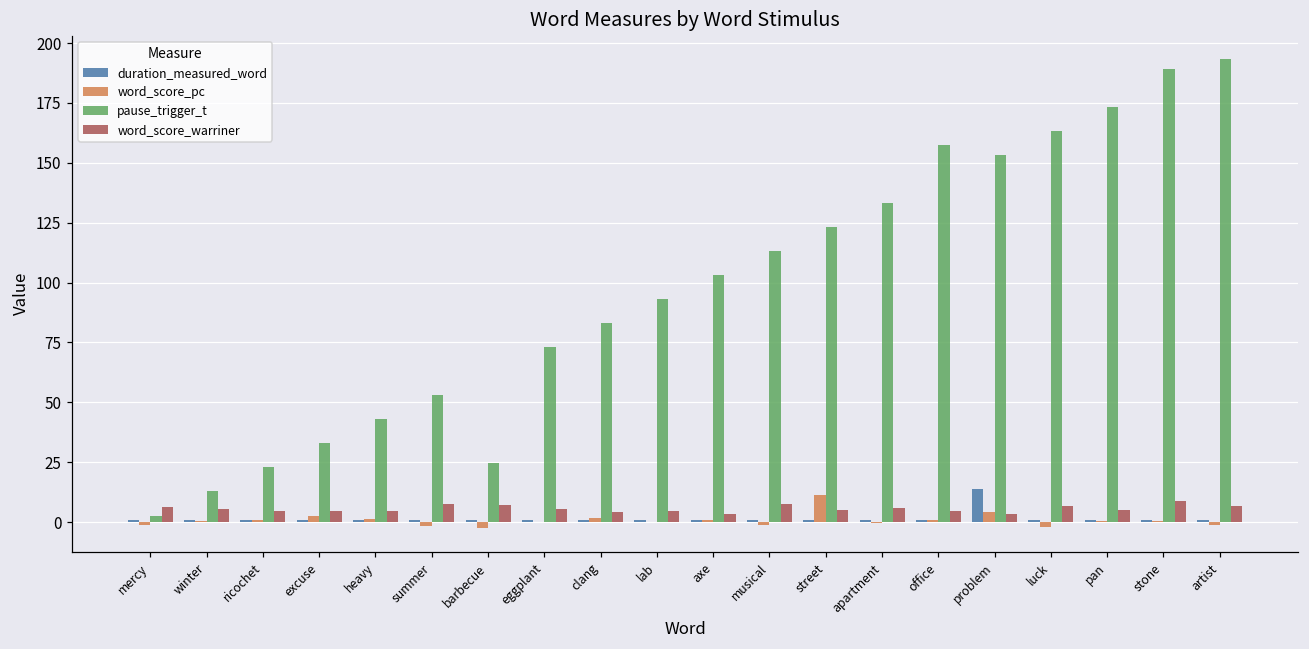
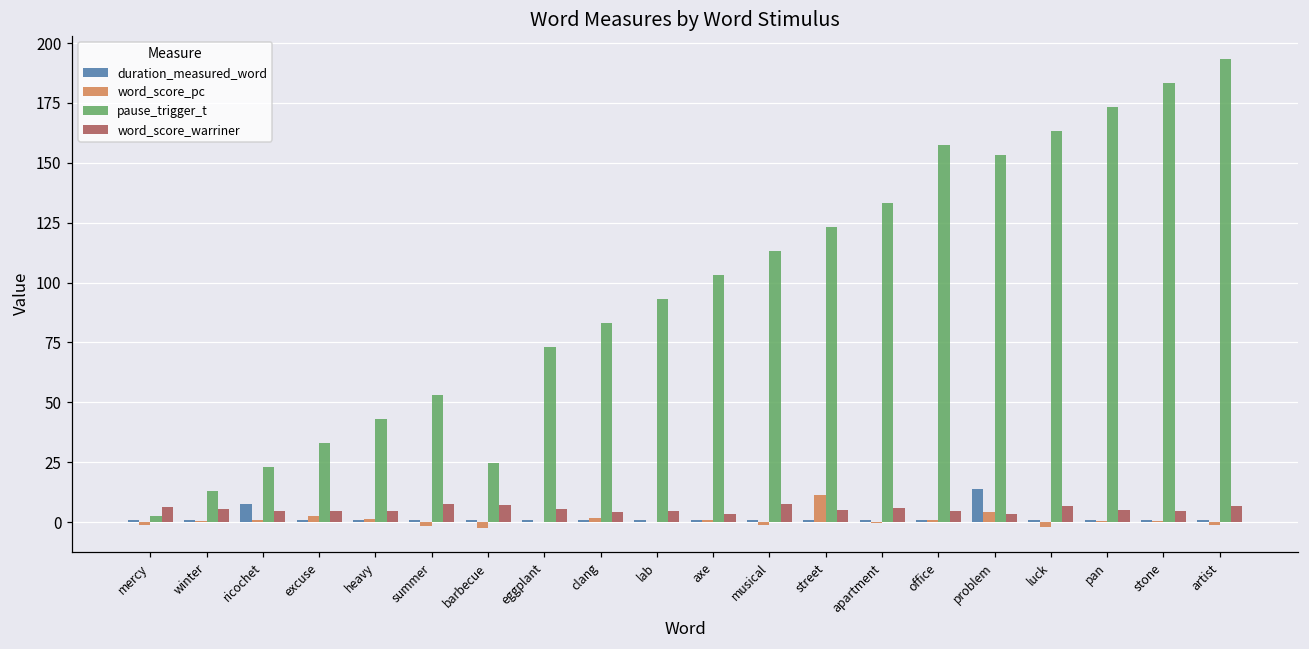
duration_measured_word, ricochet: 1 -> 7
pause_trigger_t, stone: 189 -> 183
word_score_warriner, stone: 9 -> 5
